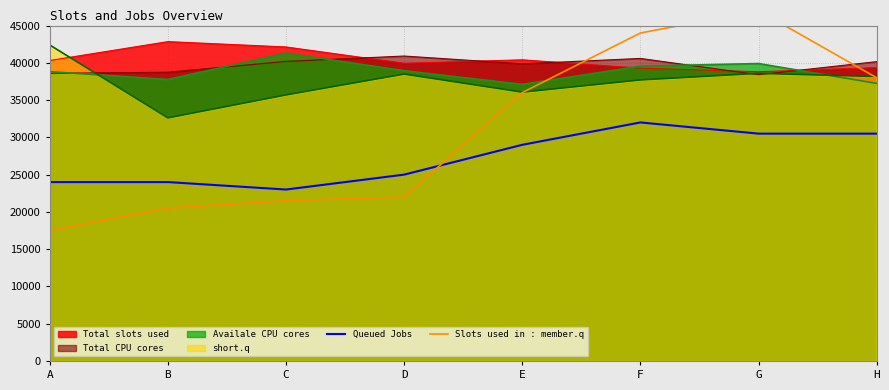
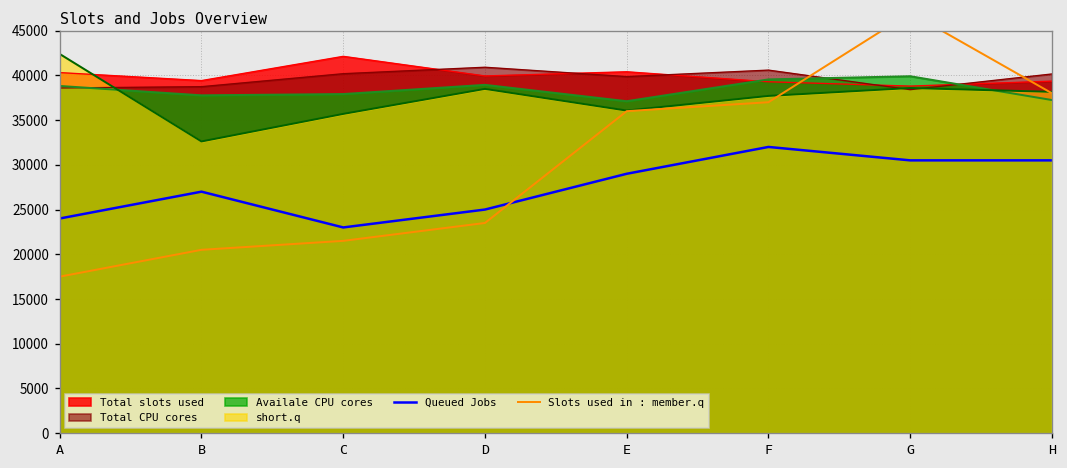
Total slots used, B: 43000 -> 39000
Queued Jobs, B: 24000 -> 27000
Availale CPU cores, C: 41000 -> 38000
Slots used in : member.q, D: 22000 -> 24000
Slots used in : member.q, F: 44000 -> 37000
